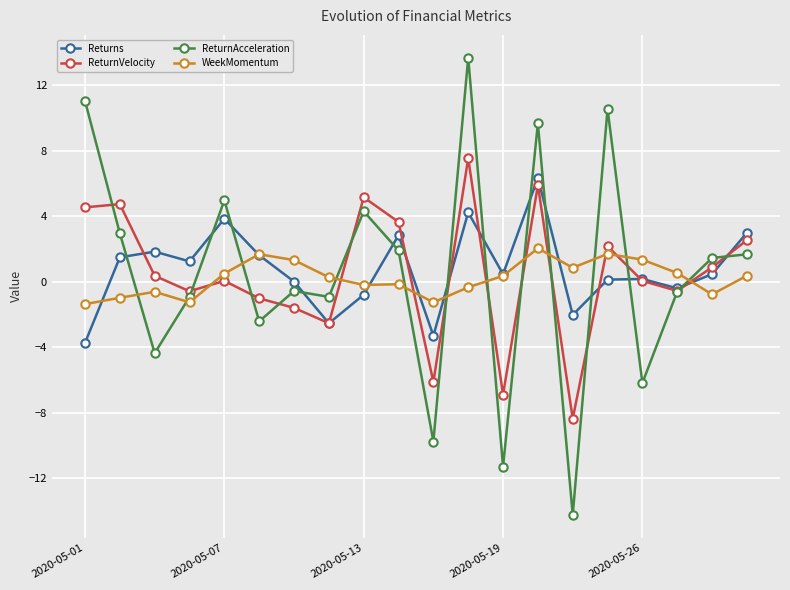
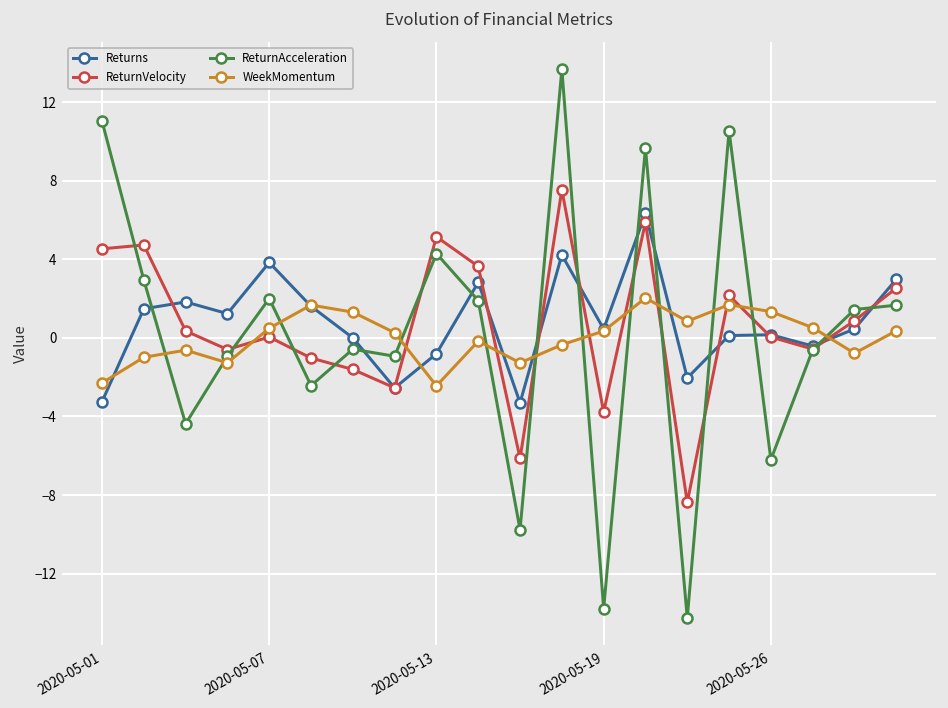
Returns, 2020-05-01: -3.7 -> -3.2
WeekMomentum, 2020-05-01: -1.4 -> -2.3
ReturnAcceleration, 2020-05-07: 5.0 -> 2.0
WeekMomentum, 2020-05-13: -0.2 -> -2.4
ReturnVelocity, 2020-05-19: -6.9 -> -3.8
ReturnAcceleration, 2020-05-19: -11.3 -> -13.8
